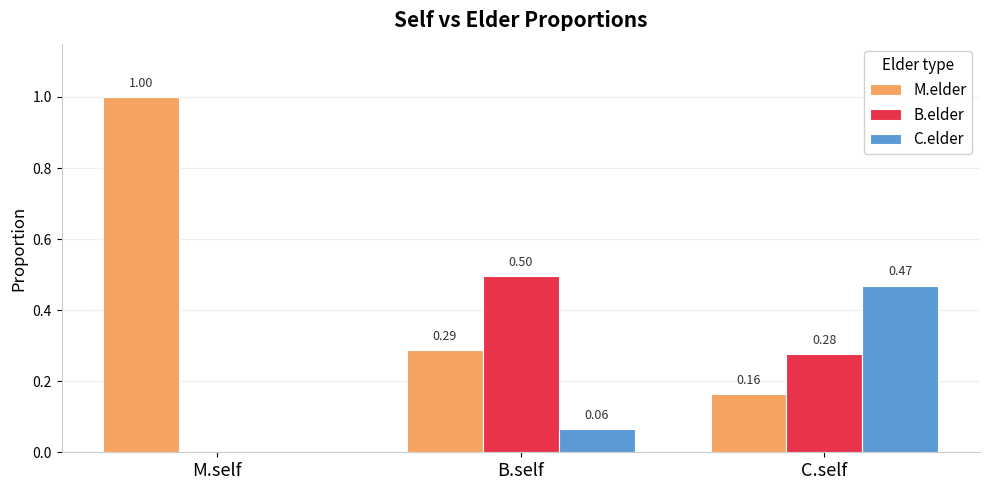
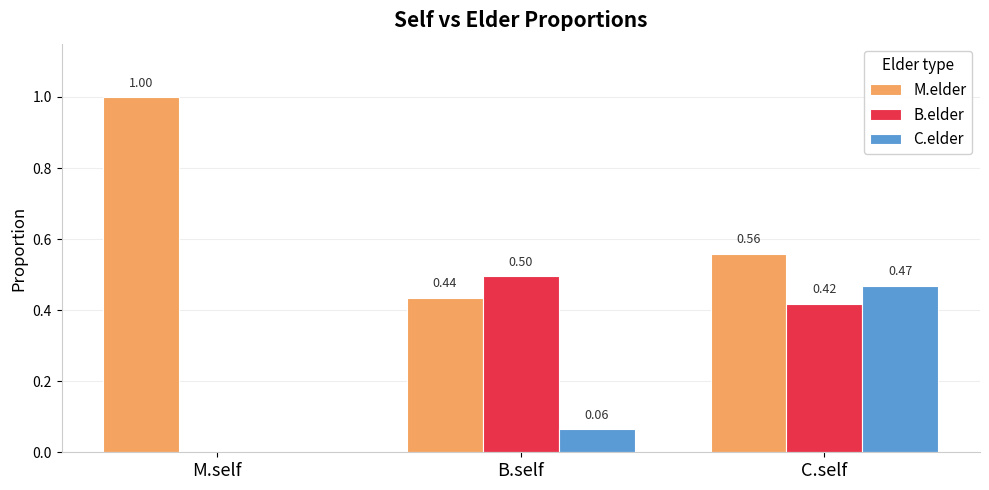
M.elder, B.self: 0.29 -> 0.44
M.elder, C.self: 0.16 -> 0.56
B.elder, C.self: 0.28 -> 0.42
